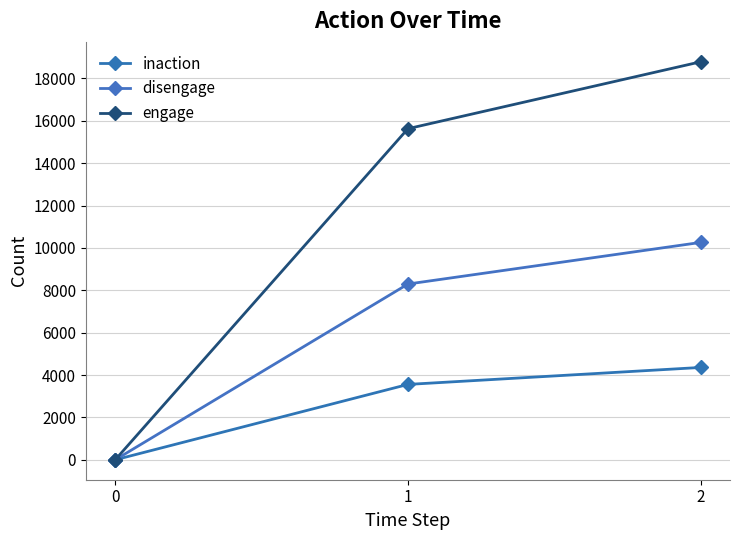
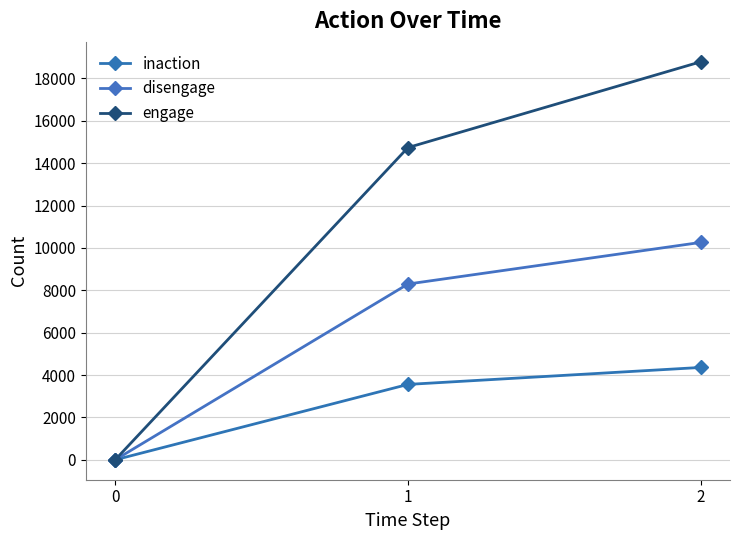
engage, 1: 15600 -> 14700
